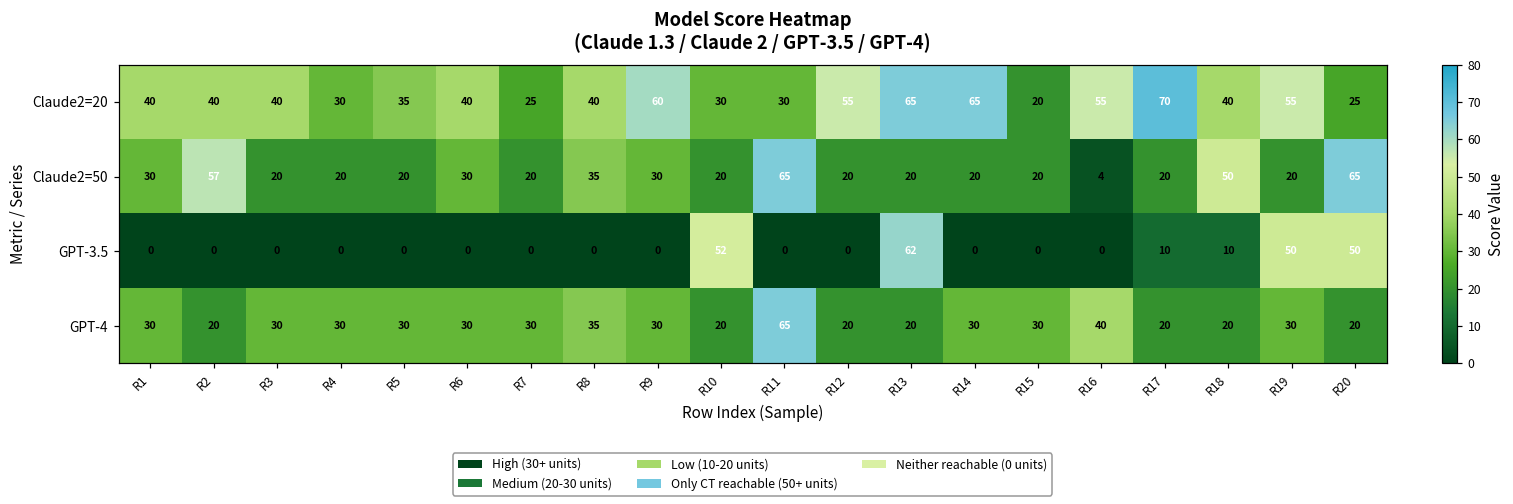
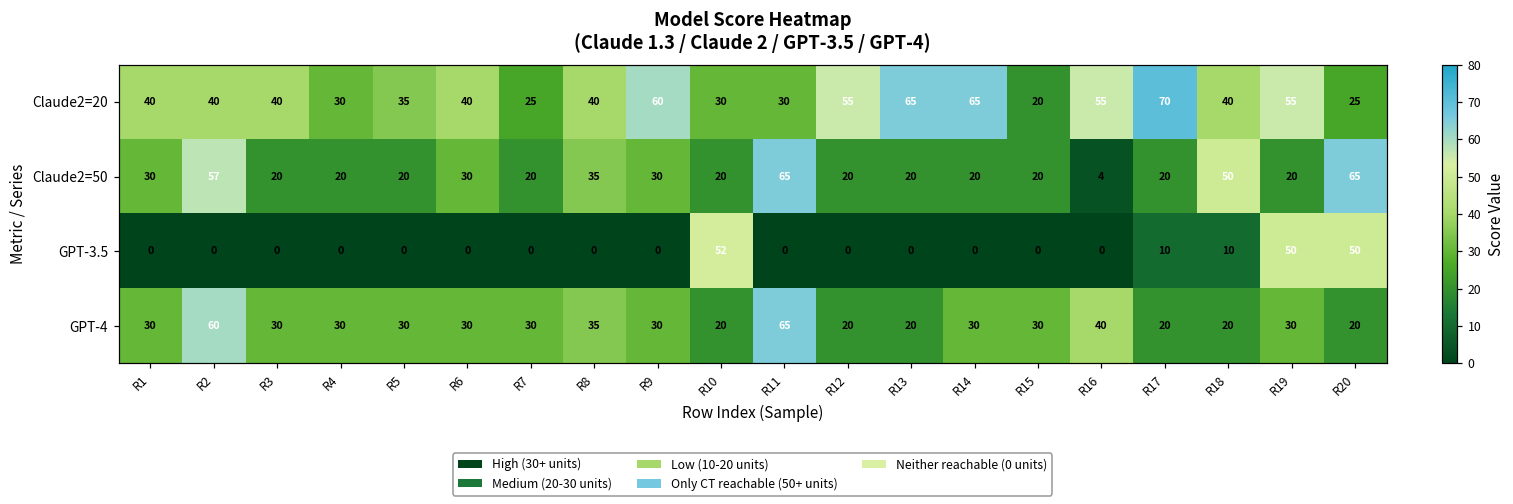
GPT-3.5, R13: 62 -> 0
GPT-4, R2: 20 -> 60
